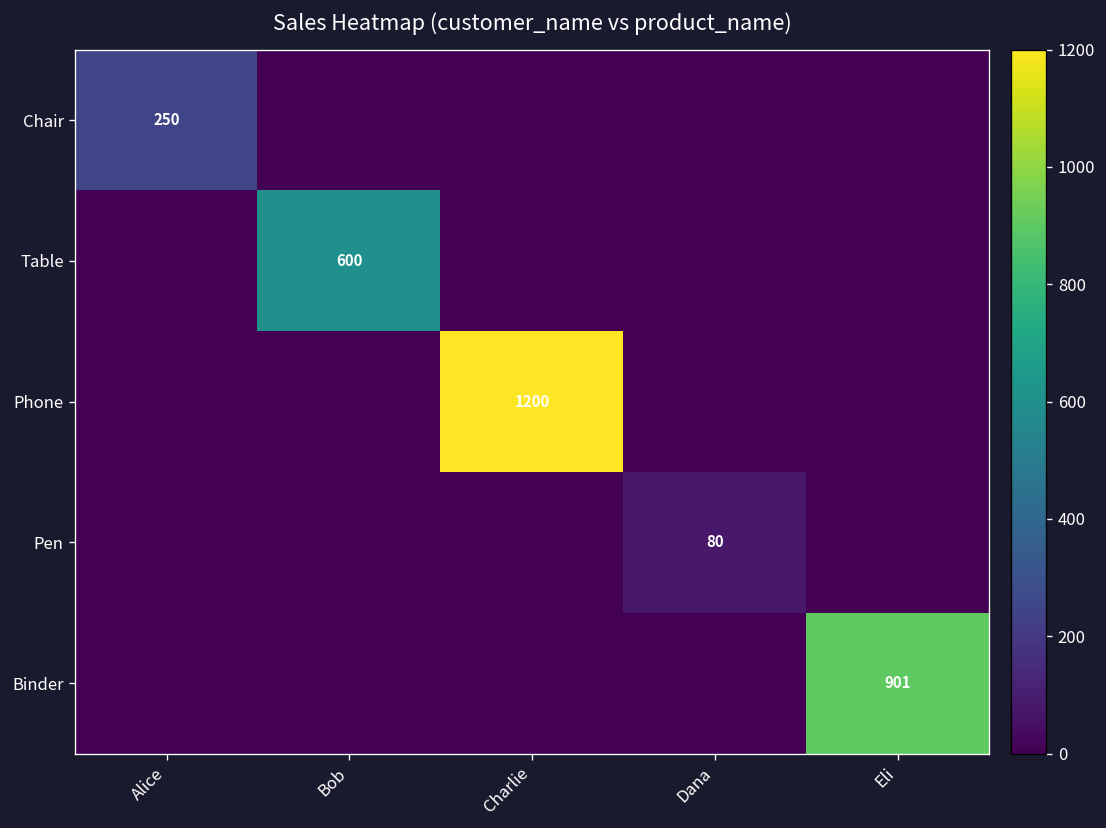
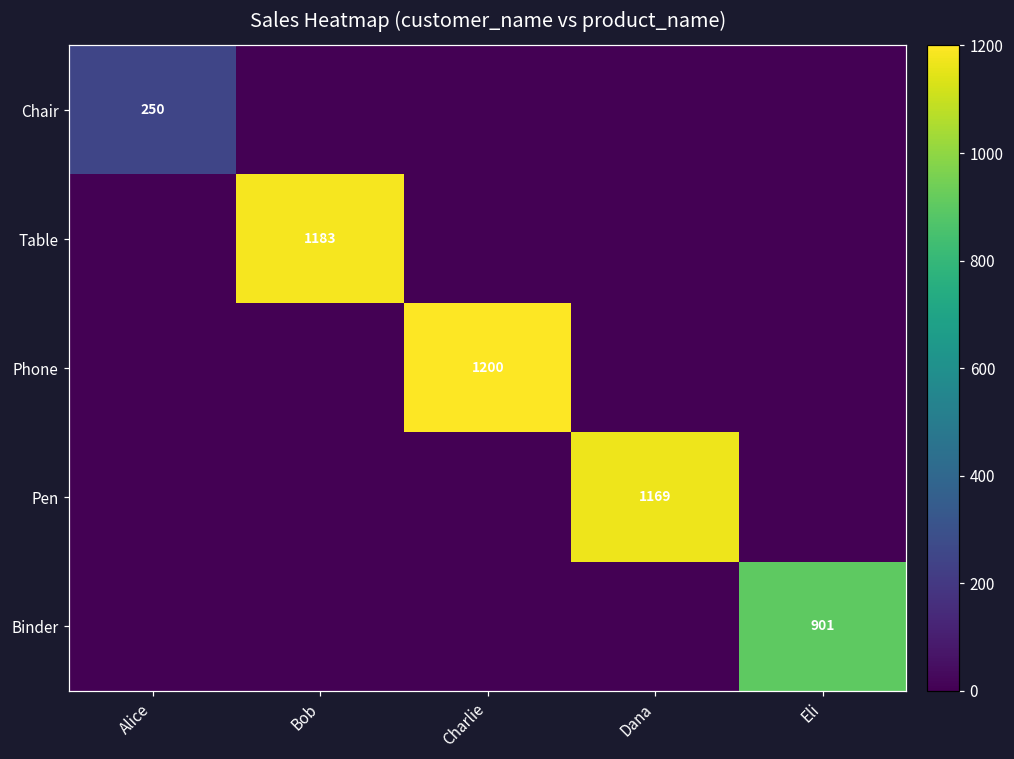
Table, Bob: 600 -> 1183
Pen, Dana: 80 -> 1169
